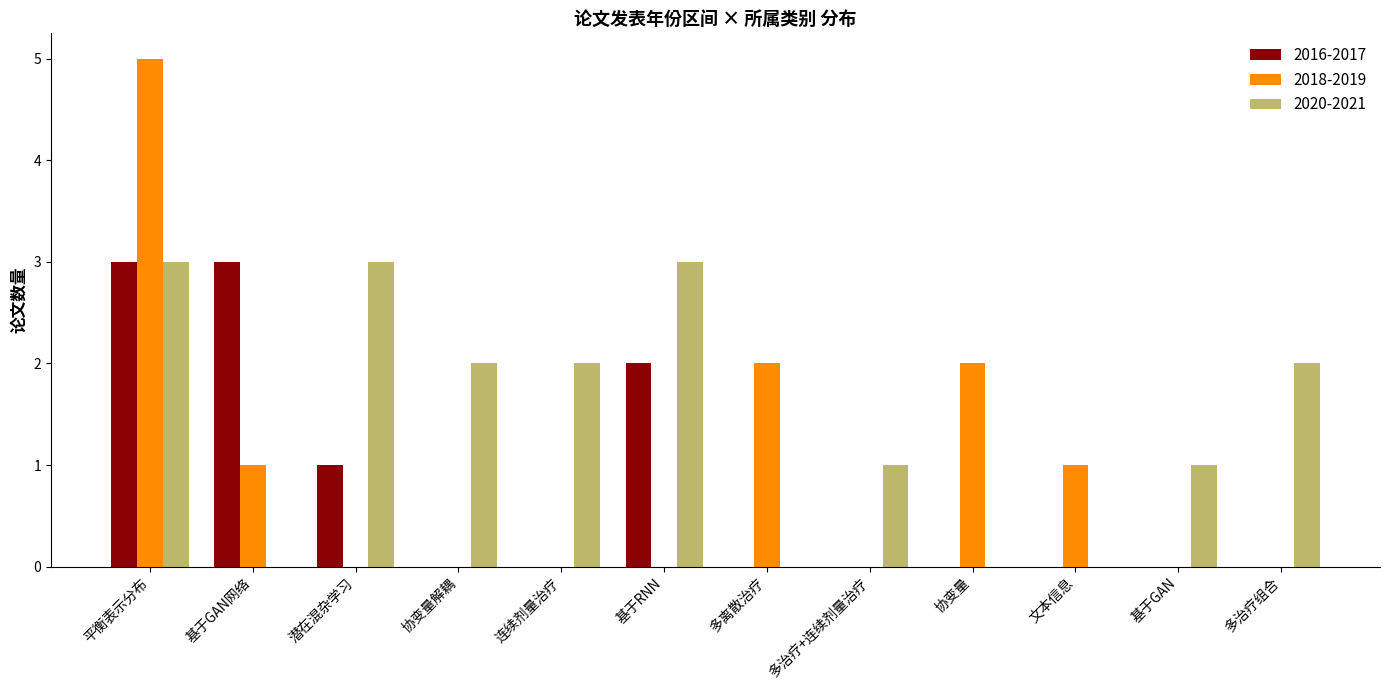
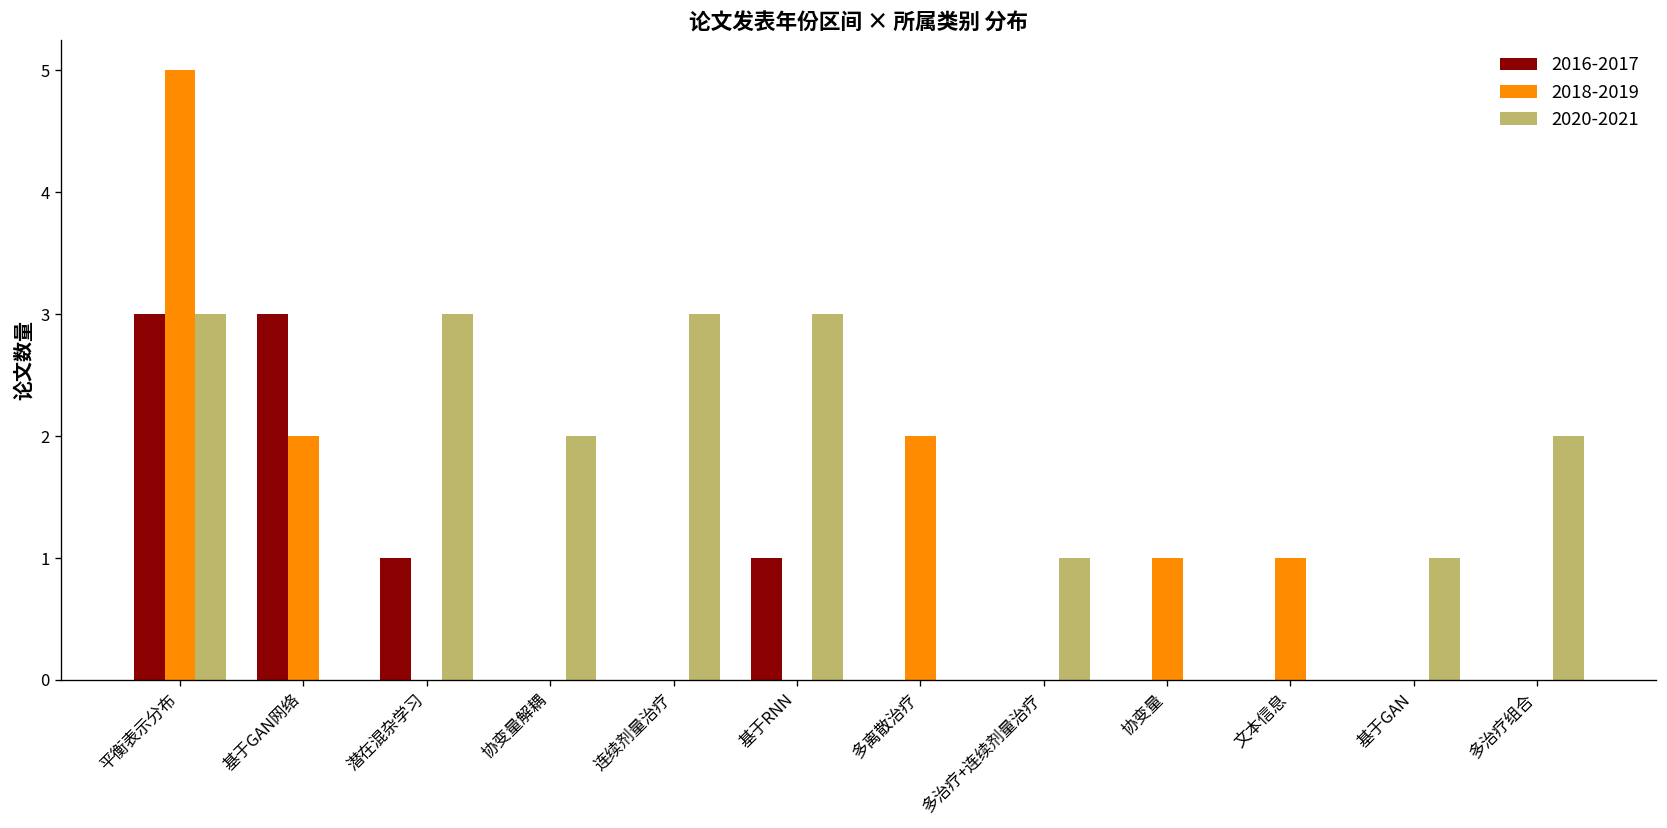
2018-2019, 基于GAN网络: 1 -> 2
2020-2021, 连续剂量治疗: 2 -> 3
2016-2017, 基于RNN: 2 -> 1
2018-2019, 协变量: 2 -> 1
